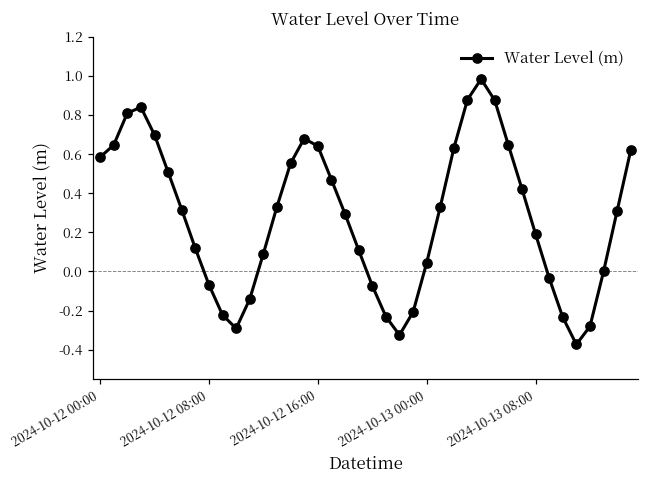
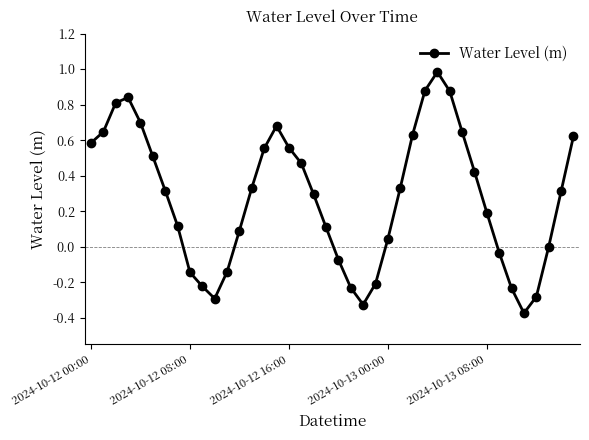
2024-10-12 08:00: -0.07 -> -0.14
2024-10-12 16:00: 0.64 -> 0.56
